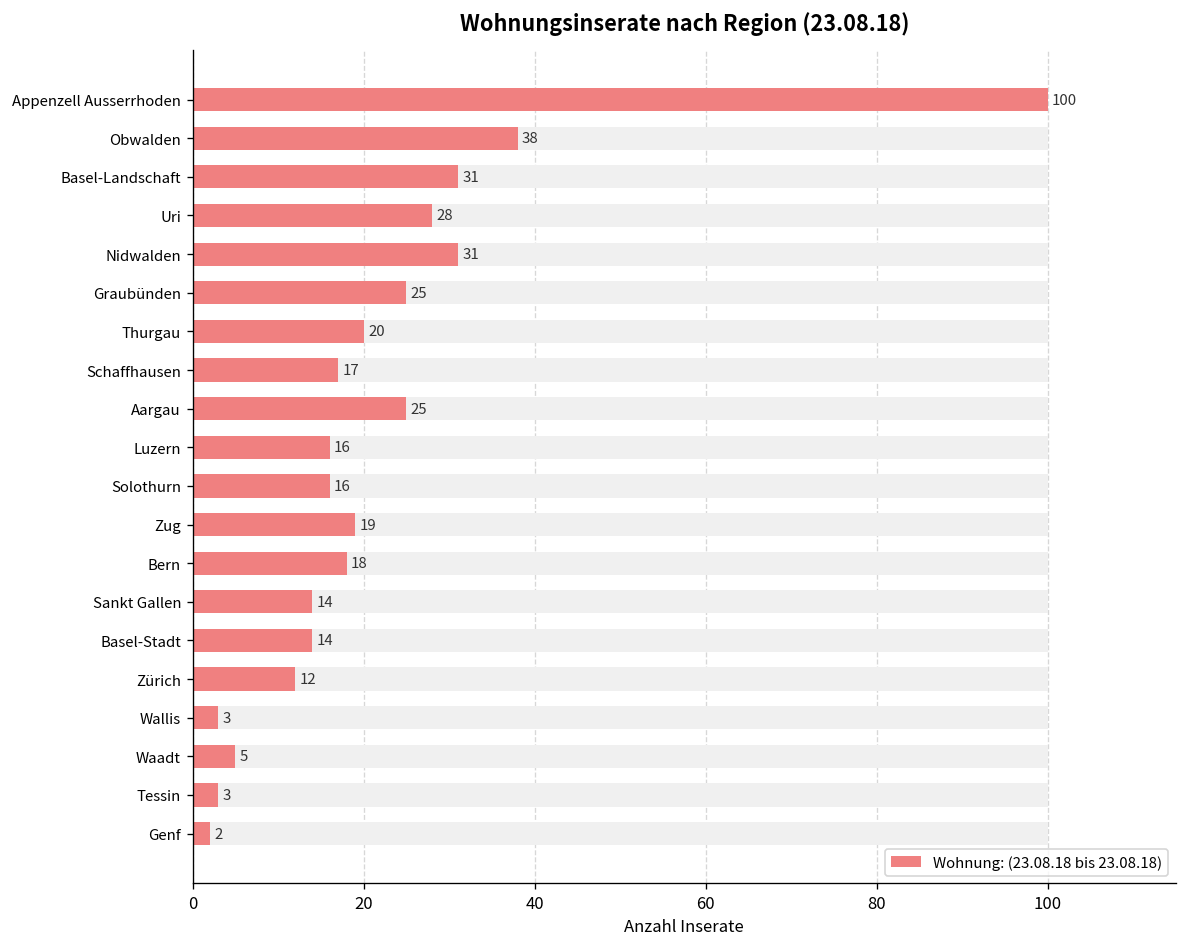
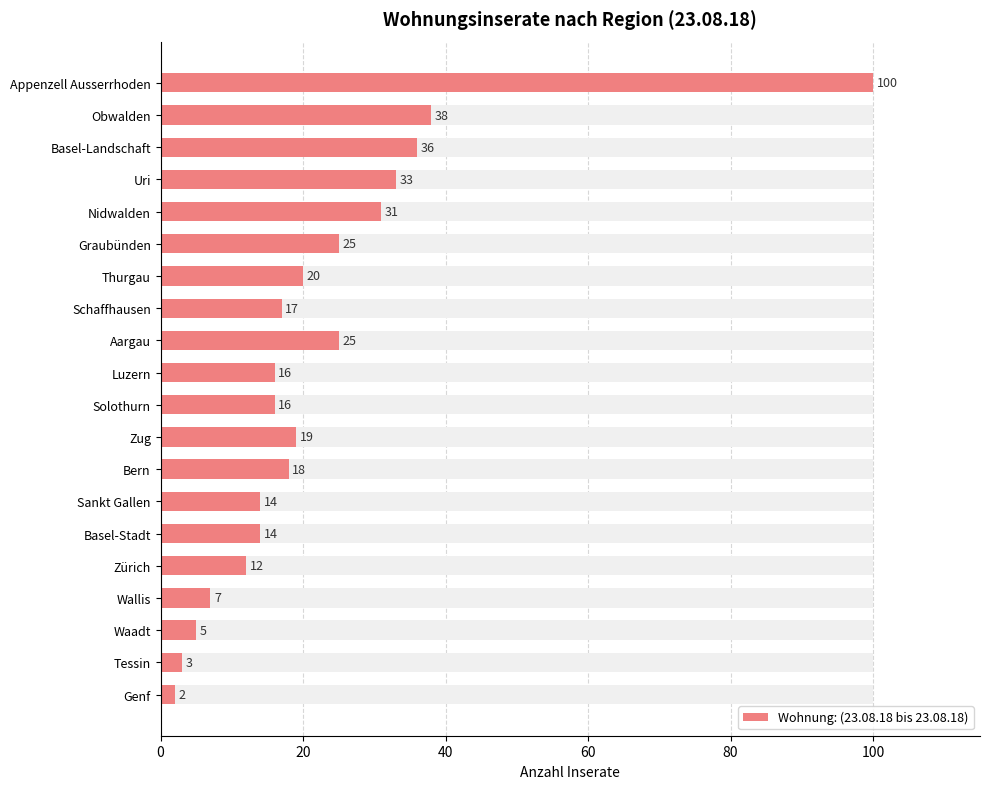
Wohnung: (23.08.18 bis 23.08.18), Basel-Landschaft: 31 -> 36
Wohnung: (23.08.18 bis 23.08.18), Uri: 28 -> 33
Wohnung: (23.08.18 bis 23.08.18), Wallis: 3 -> 7
